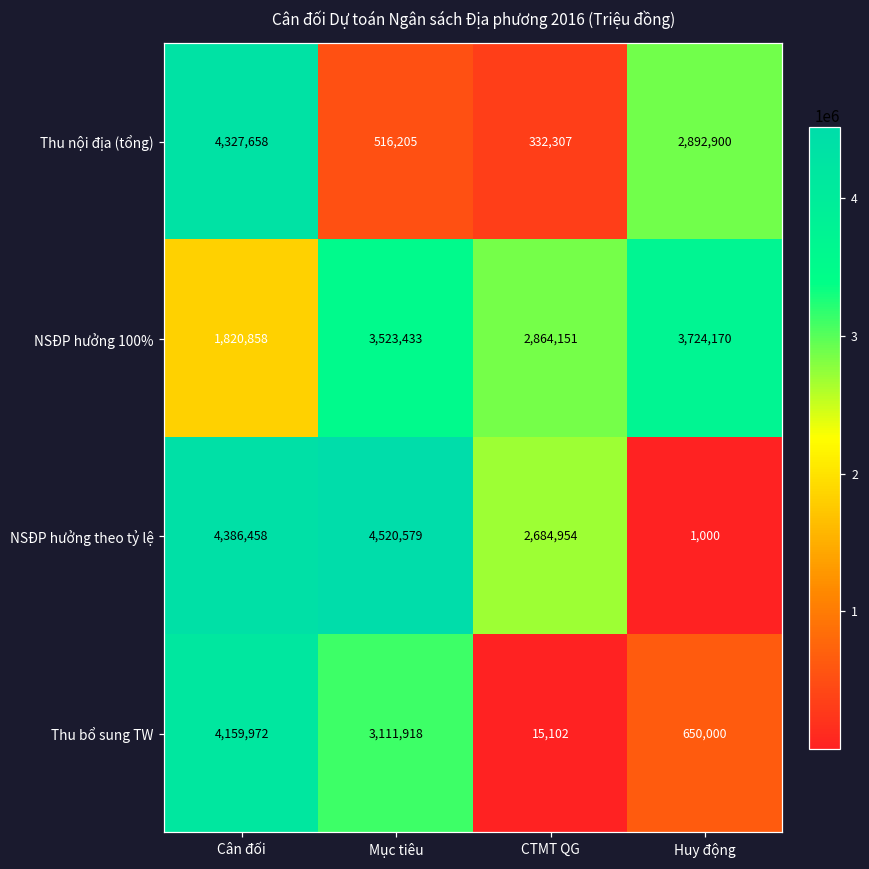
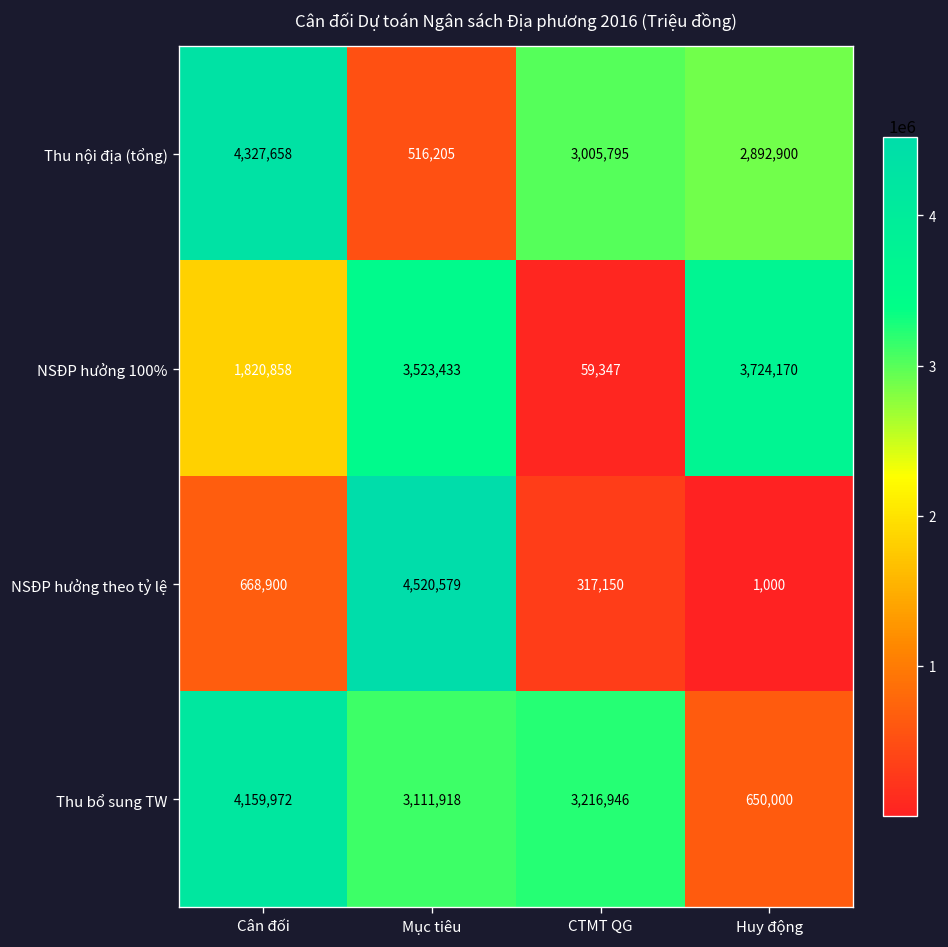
Thu nội địa (tổng), CTMT QG: 332,307 -> 3,005,795
NSĐP hưởng 100%, CTMT QG: 2,864,151 -> 59,347
NSĐP hưởng theo tỷ lệ, Cân đối: 4,386,458 -> 668,900
NSĐP hưởng theo tỷ lệ, CTMT QG: 2,684,954 -> 317,150
Thu bổ sung TW, CTMT QG: 15,102 -> 3,216,946
